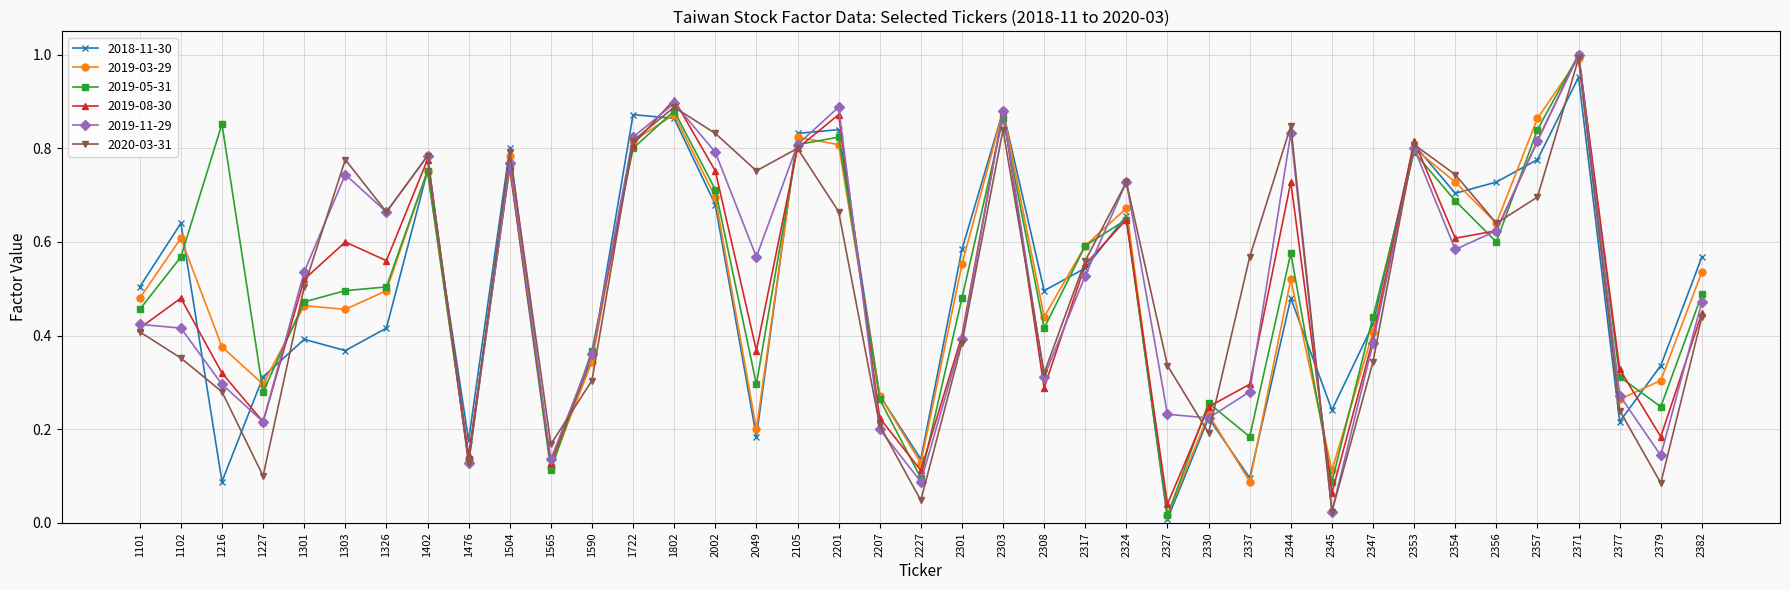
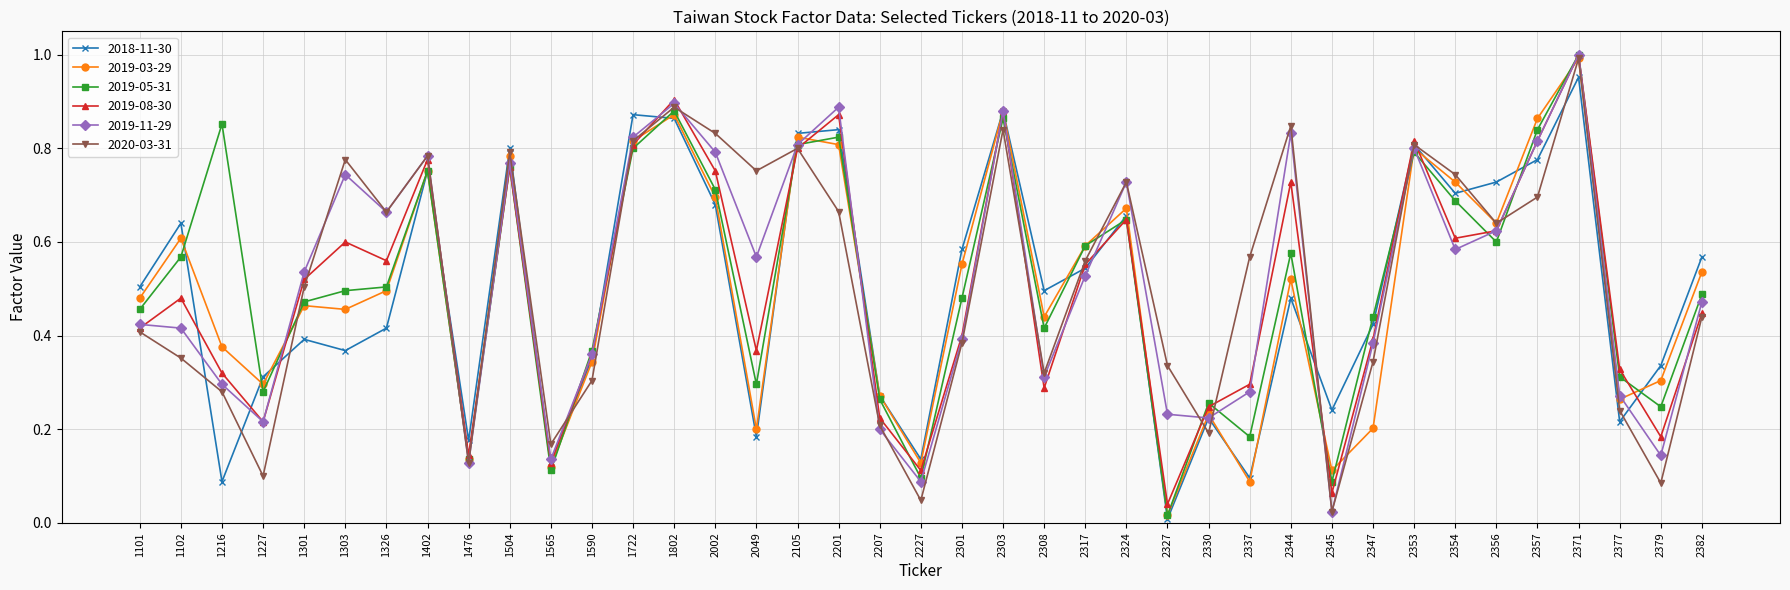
2019-03-29, 2347: 0.41 -> 0.20
